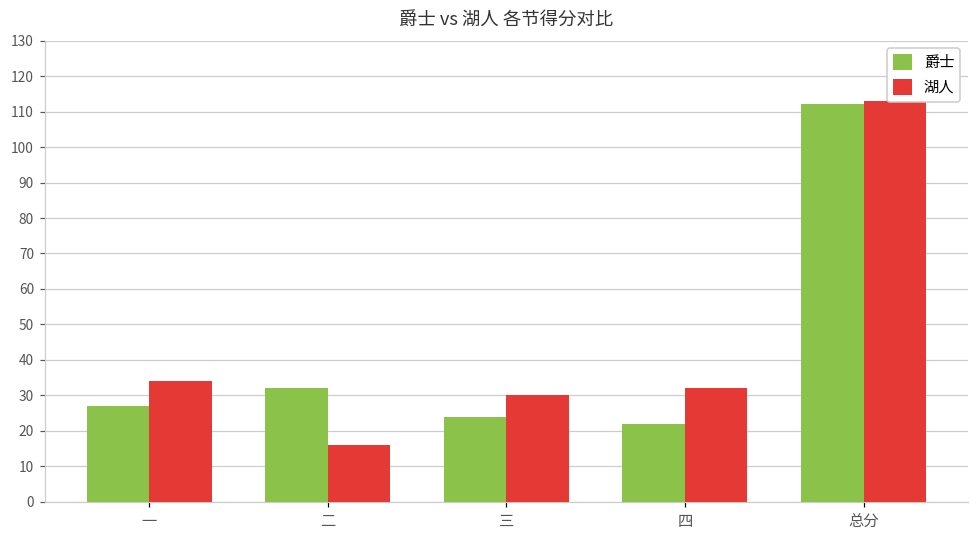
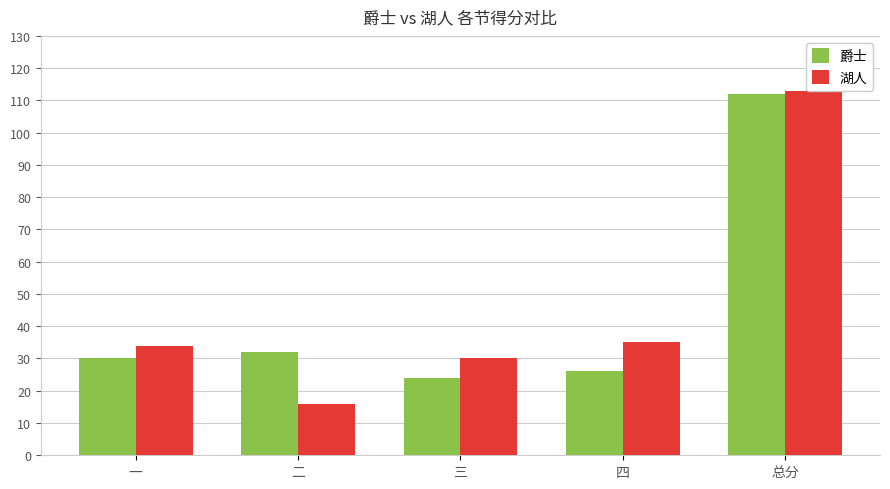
爵士, 一: 27 -> 30
爵士, 四: 22 -> 26
湖人, 四: 32 -> 35
